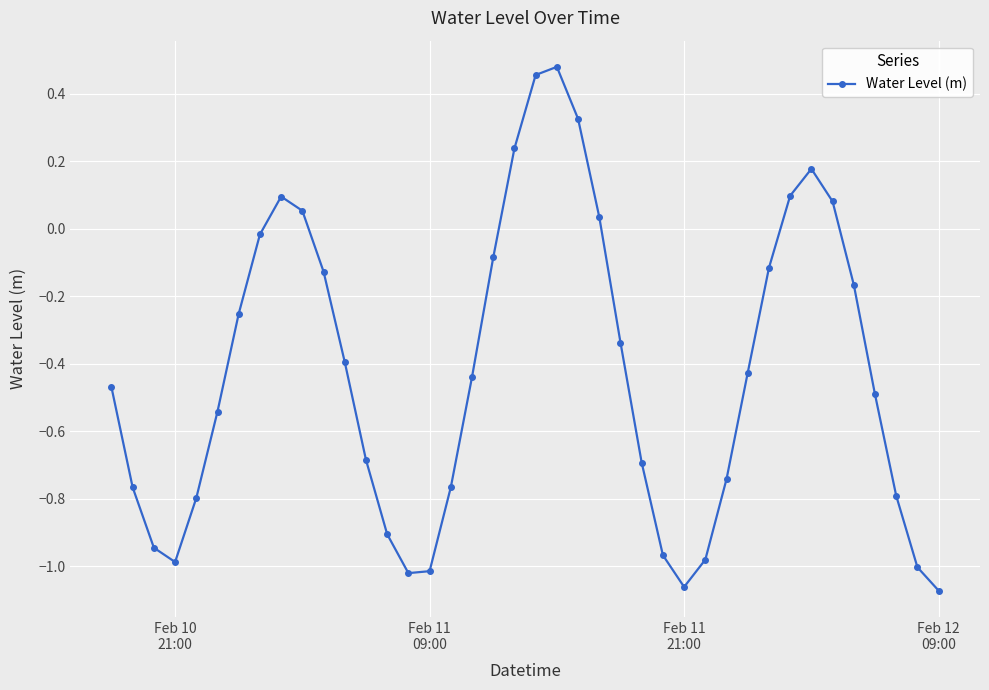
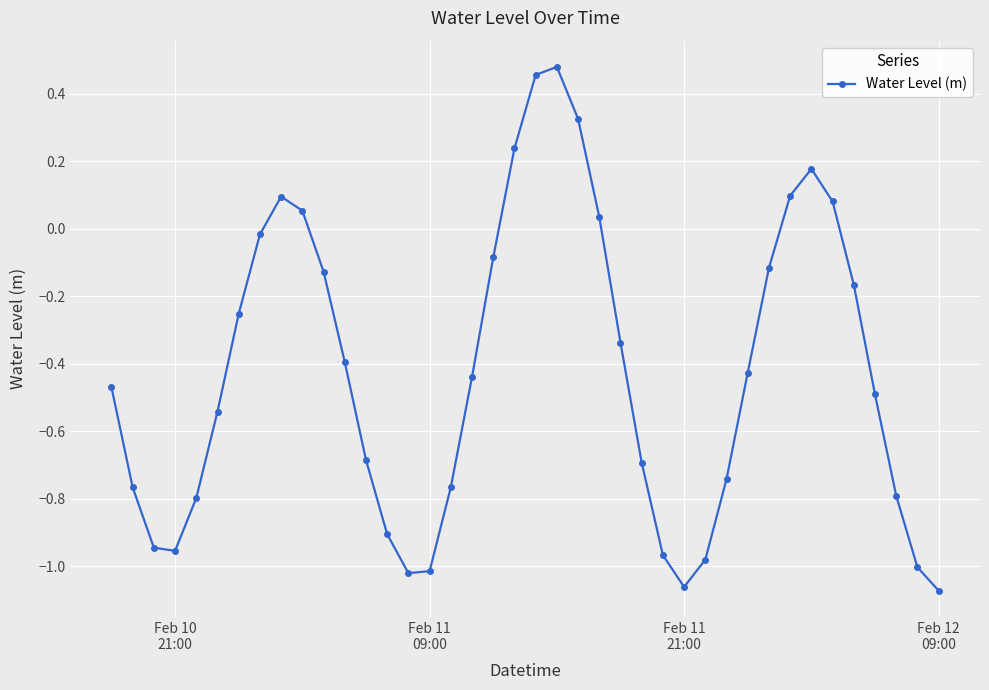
Feb 10 21:00: -0.99 -> -0.95
